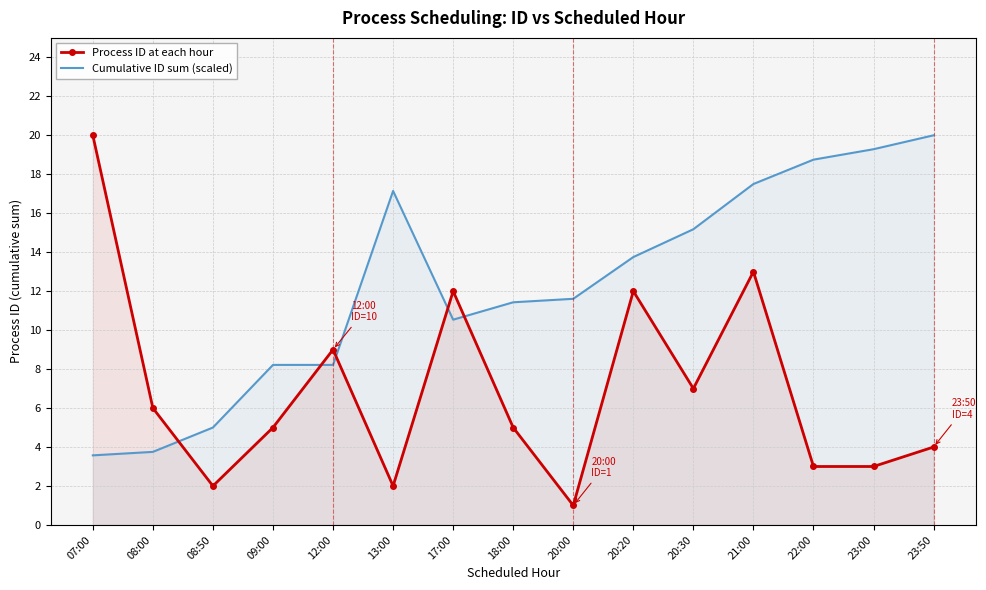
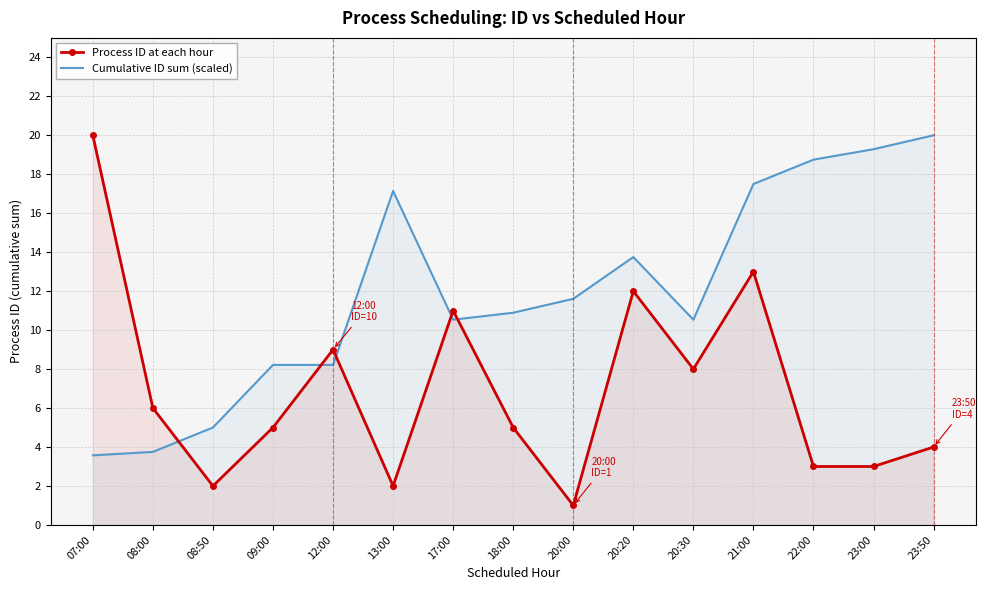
Process ID at each hour, 17:00: 12 -> 11
Cumulative ID sum (scaled), 18:00: 11.4 -> 10.9
Process ID at each hour, 20:30: 7 -> 8
Cumulative ID sum (scaled), 20:30: 15.2 -> 10.5
